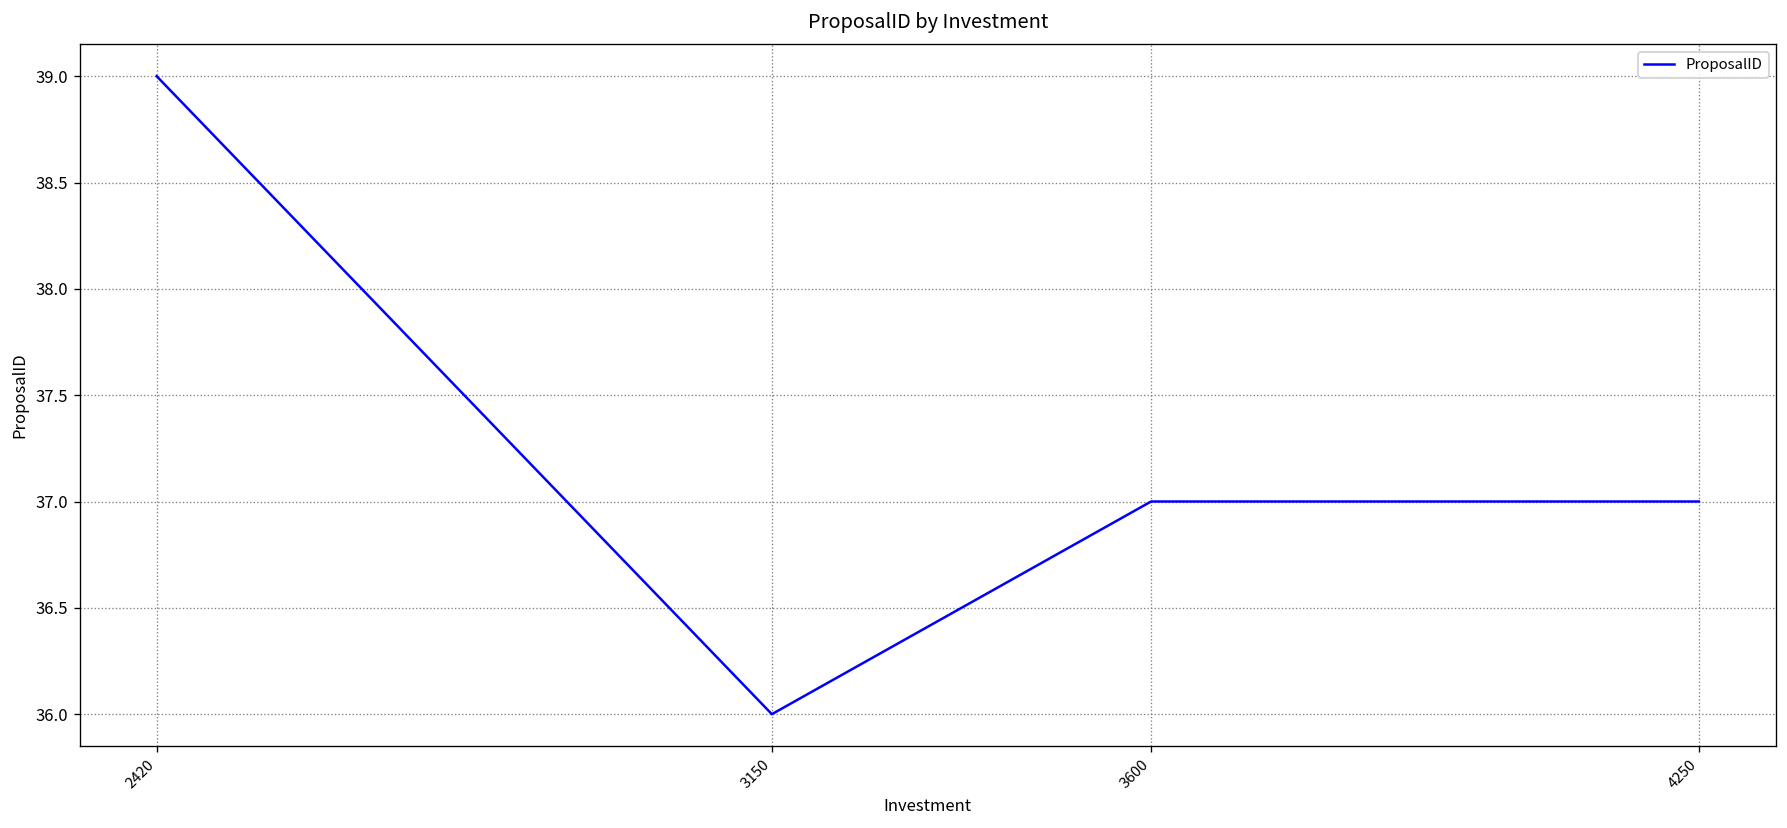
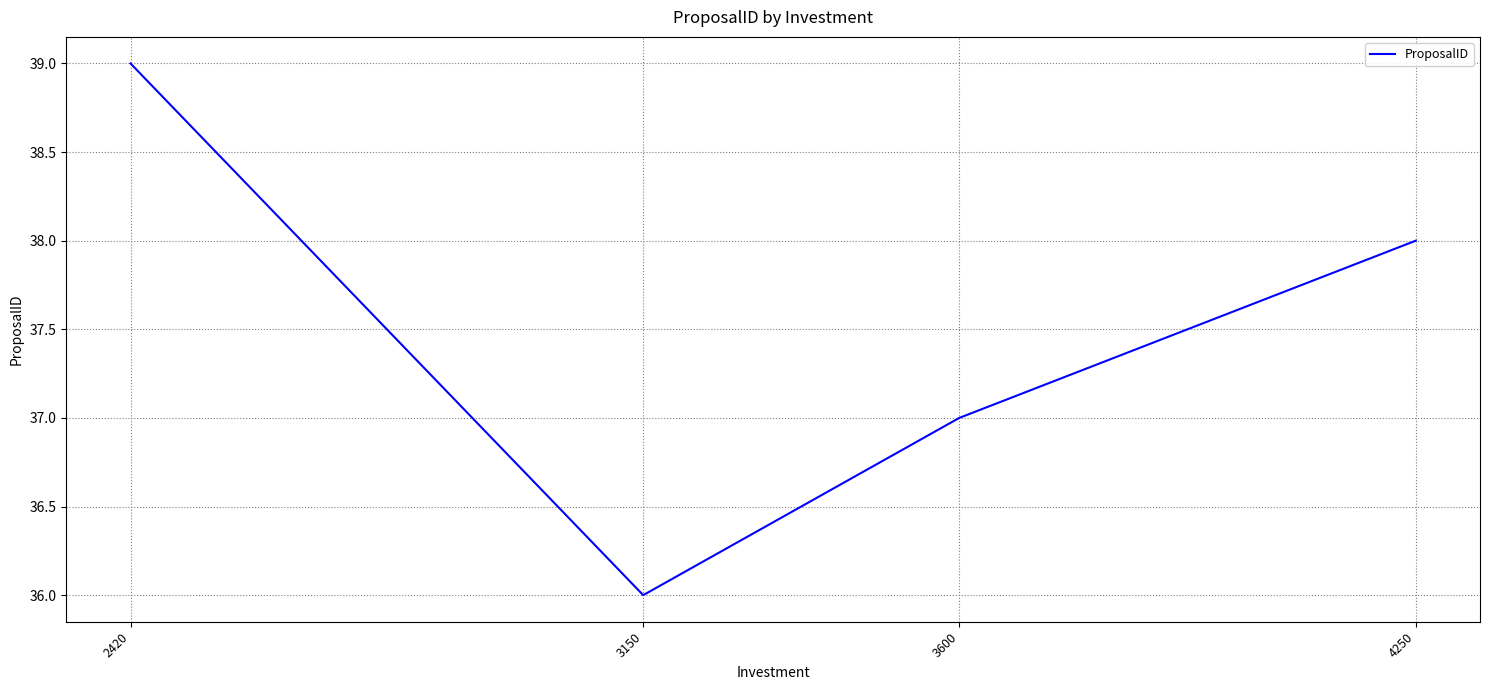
4250: 37 -> 38
